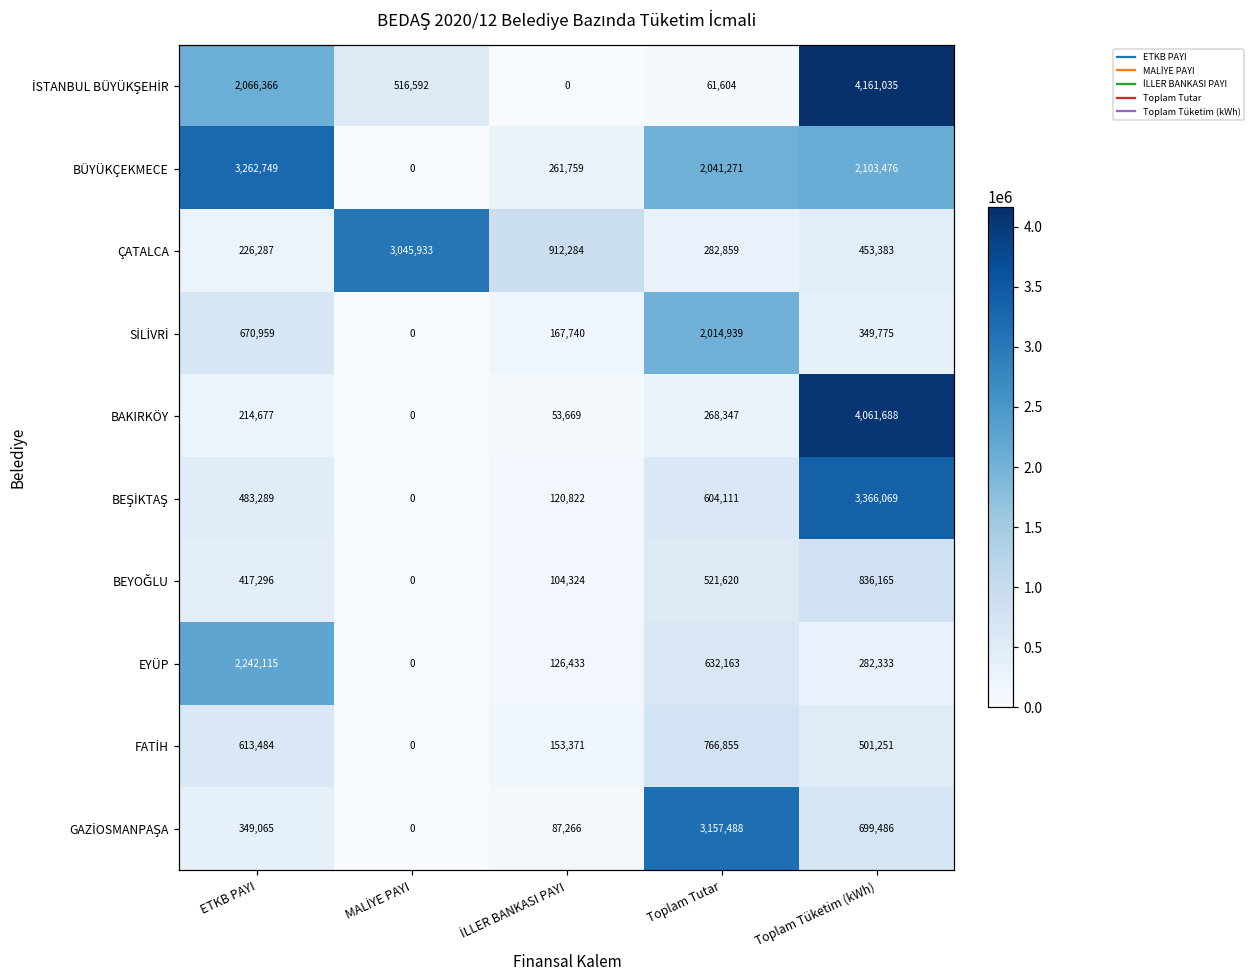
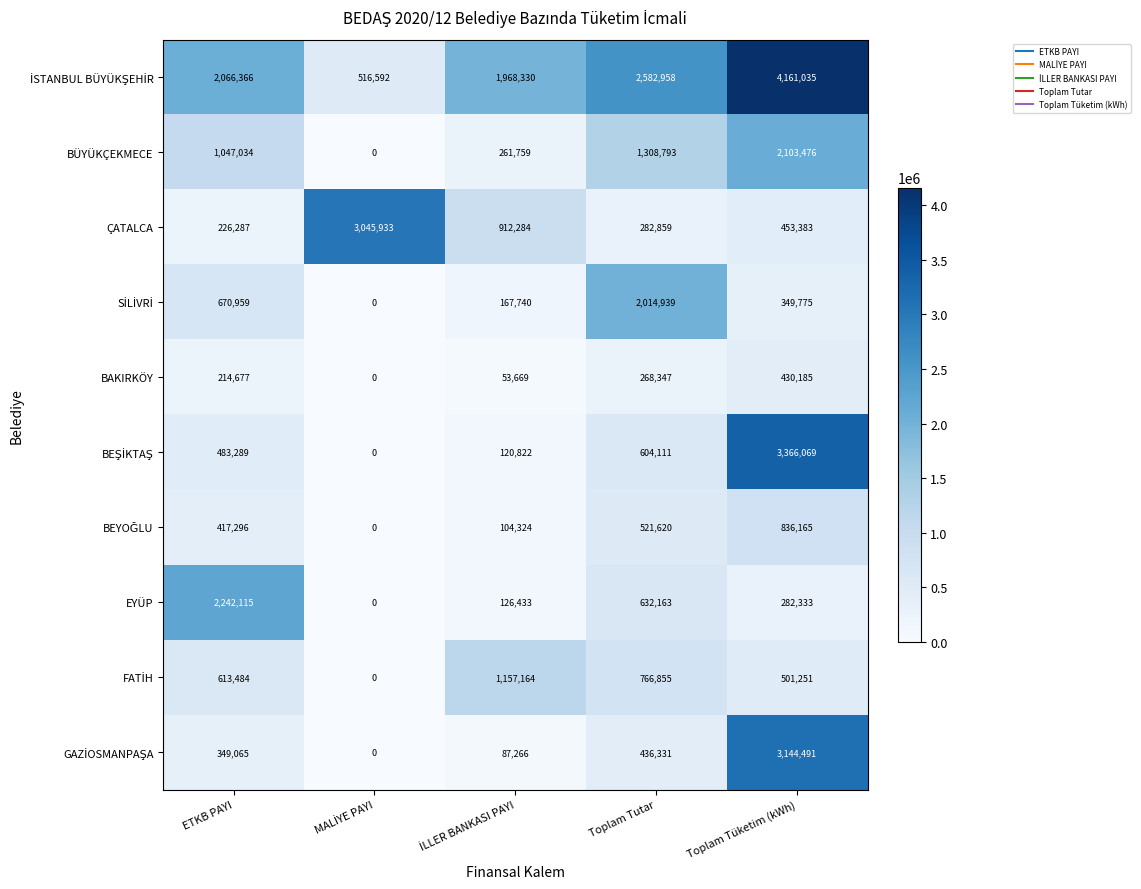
İSTANBUL BÜYÜKŞEHİR, İLLER BANKASI PAYI: 0 -> 1,968,330
İSTANBUL BÜYÜKŞEHİR, Toplam Tutar: 61,604 -> 2,582,958
BÜYÜKÇEKMECE, ETKB PAYI: 3,262,749 -> 1,047,034
BÜYÜKÇEKMECE, Toplam Tutar: 2,041,271 -> 1,308,793
BAKIRKÖY, Toplam Tüketim (kWh): 4,061,688 -> 430,185
FATİH, İLLER BANKASI PAYI: 153,371 -> 1,157,164
GAZİOSMANPAŞA, Toplam Tutar: 3,157,488 -> 436,331
GAZİOSMANPAŞA, Toplam Tüketim (kWh): 699,486 -> 3,144,491
